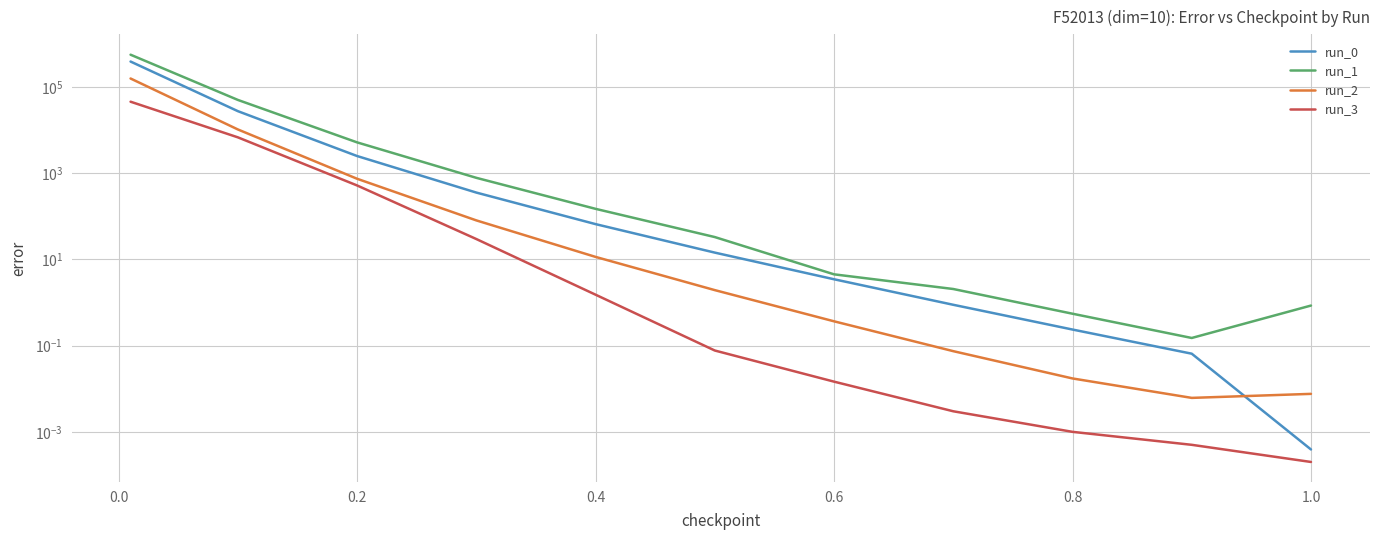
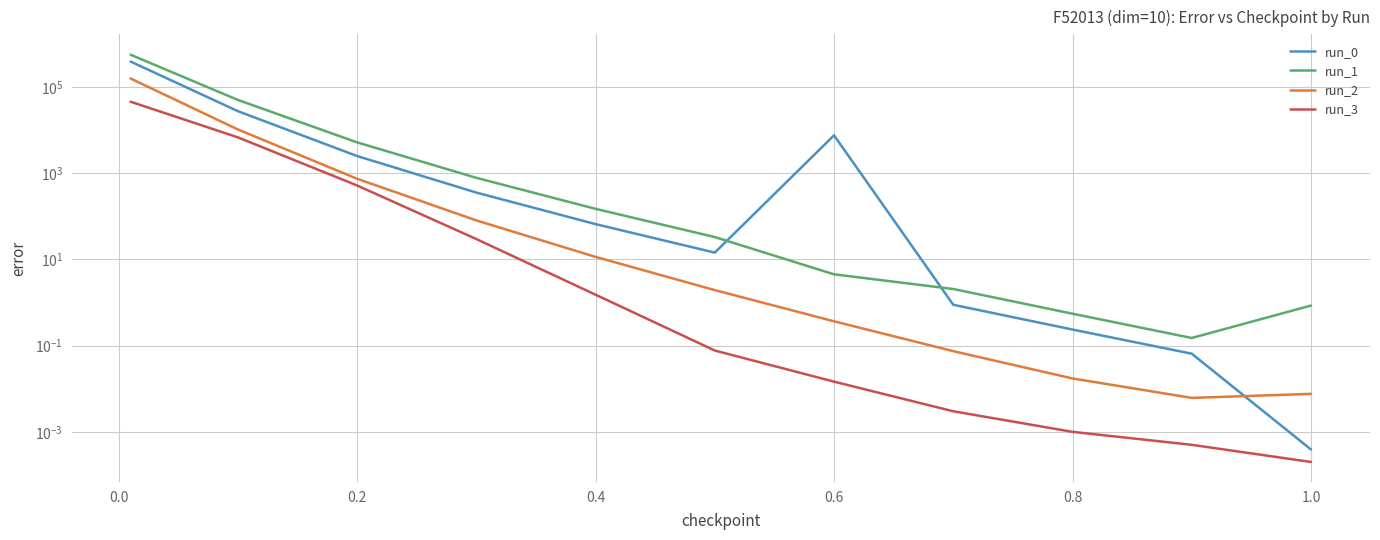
run_0, 0.6: 3 -> 8000
